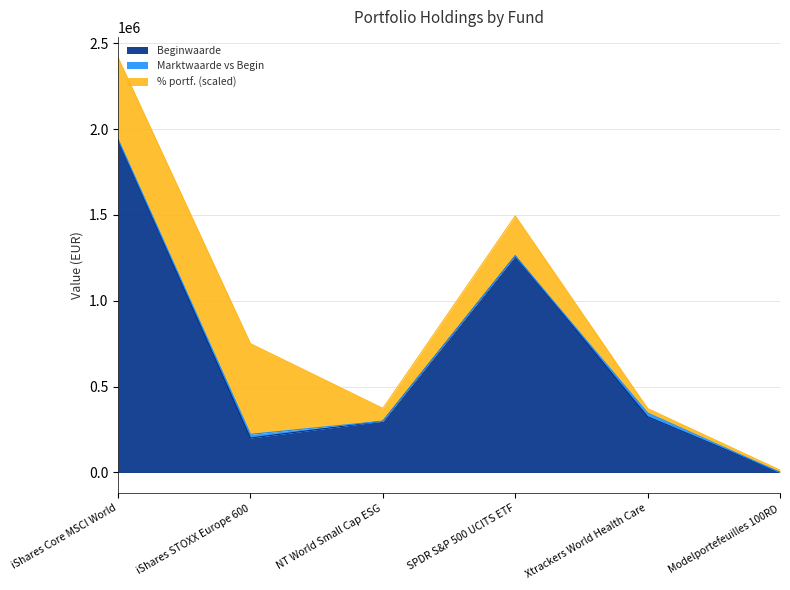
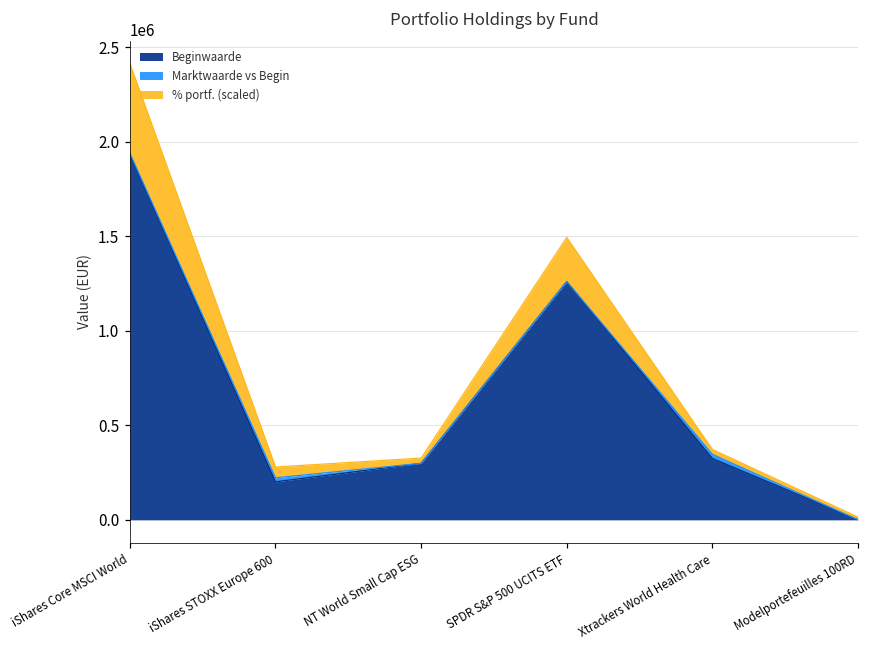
% portf. (scaled), iShares STOXX Europe 600: 530000 -> 60000
% portf. (scaled), NT World Small Cap ESG: 80000 -> 30000
